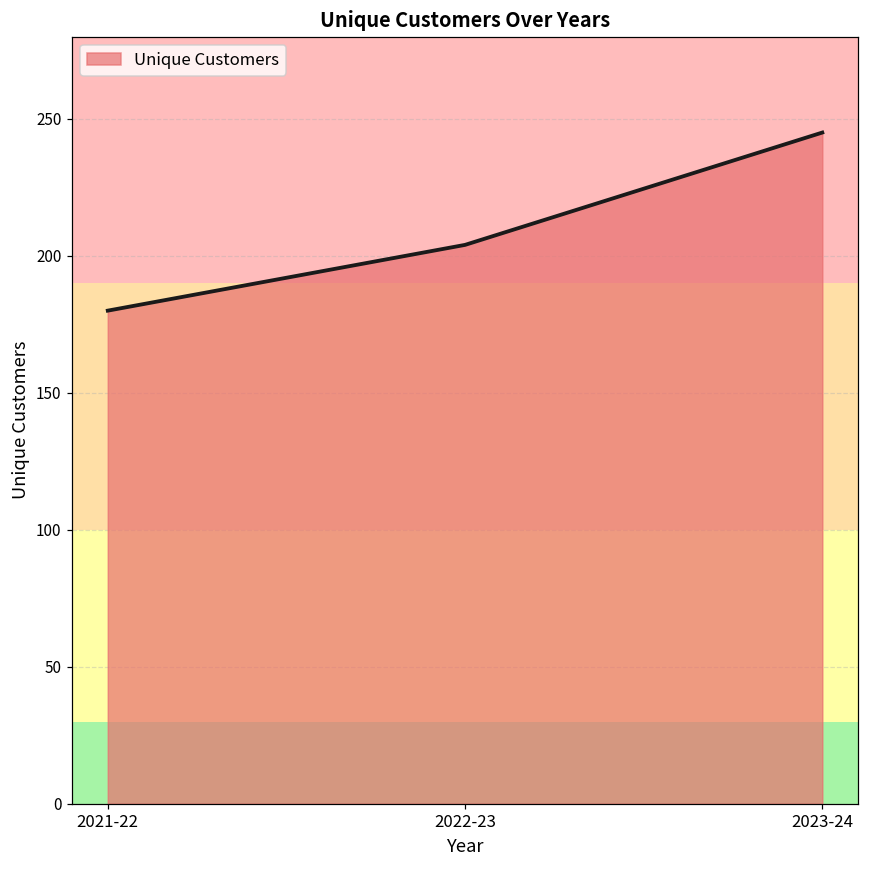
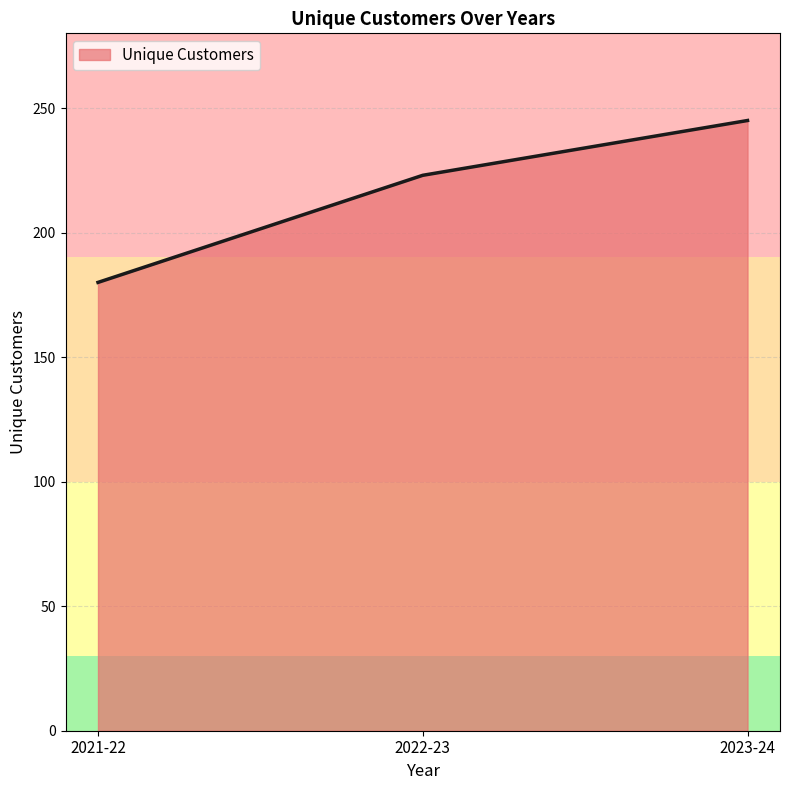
2022-23: 204 -> 223
